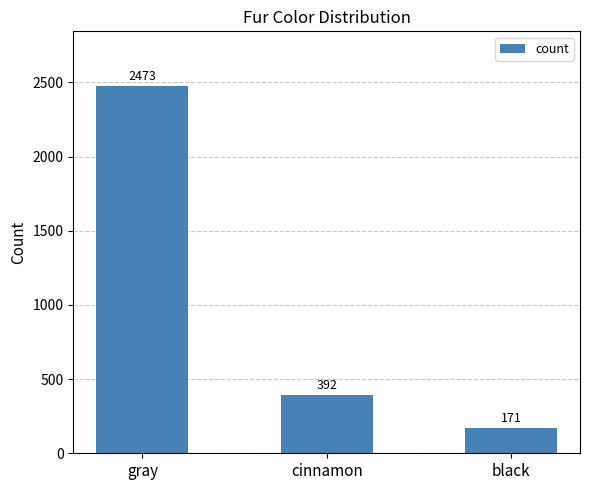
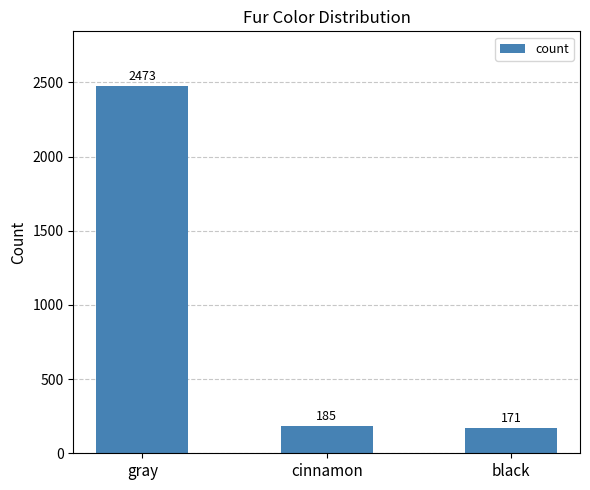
cinnamon: 392 -> 185
